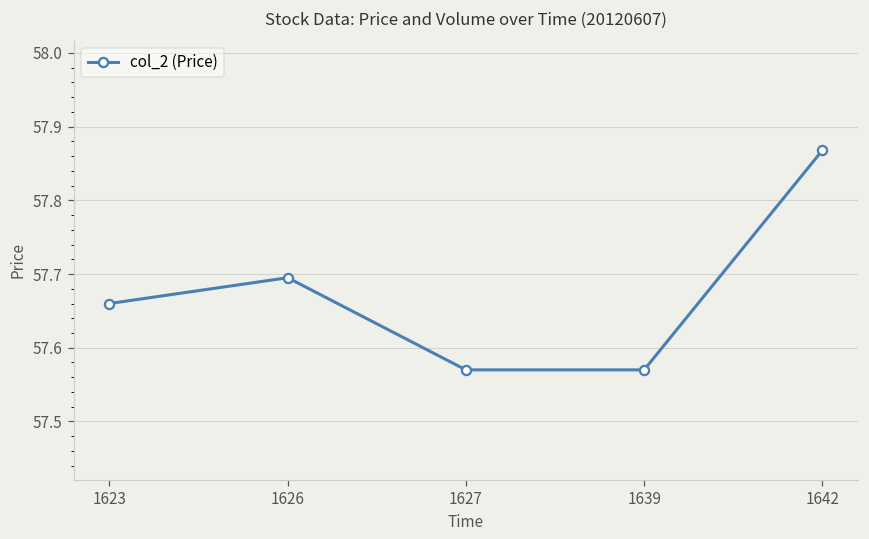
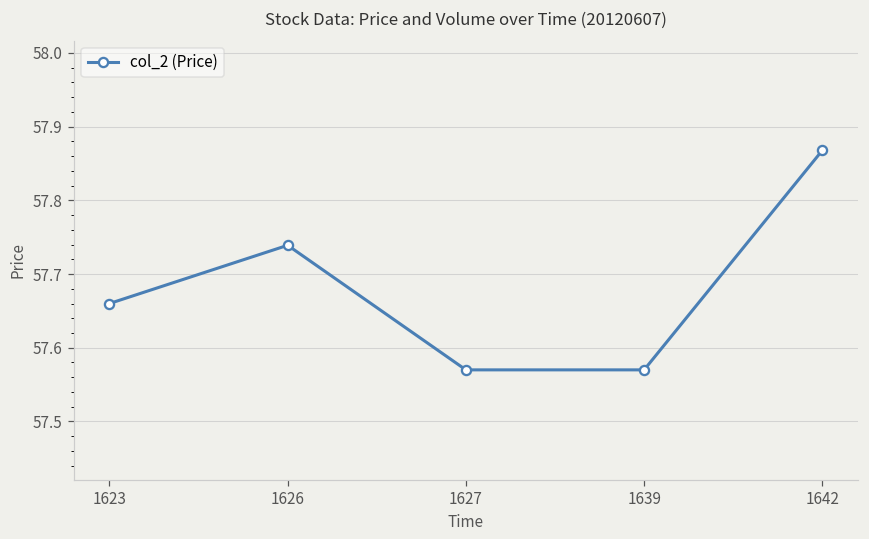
1626: 57.70 -> 57.74
